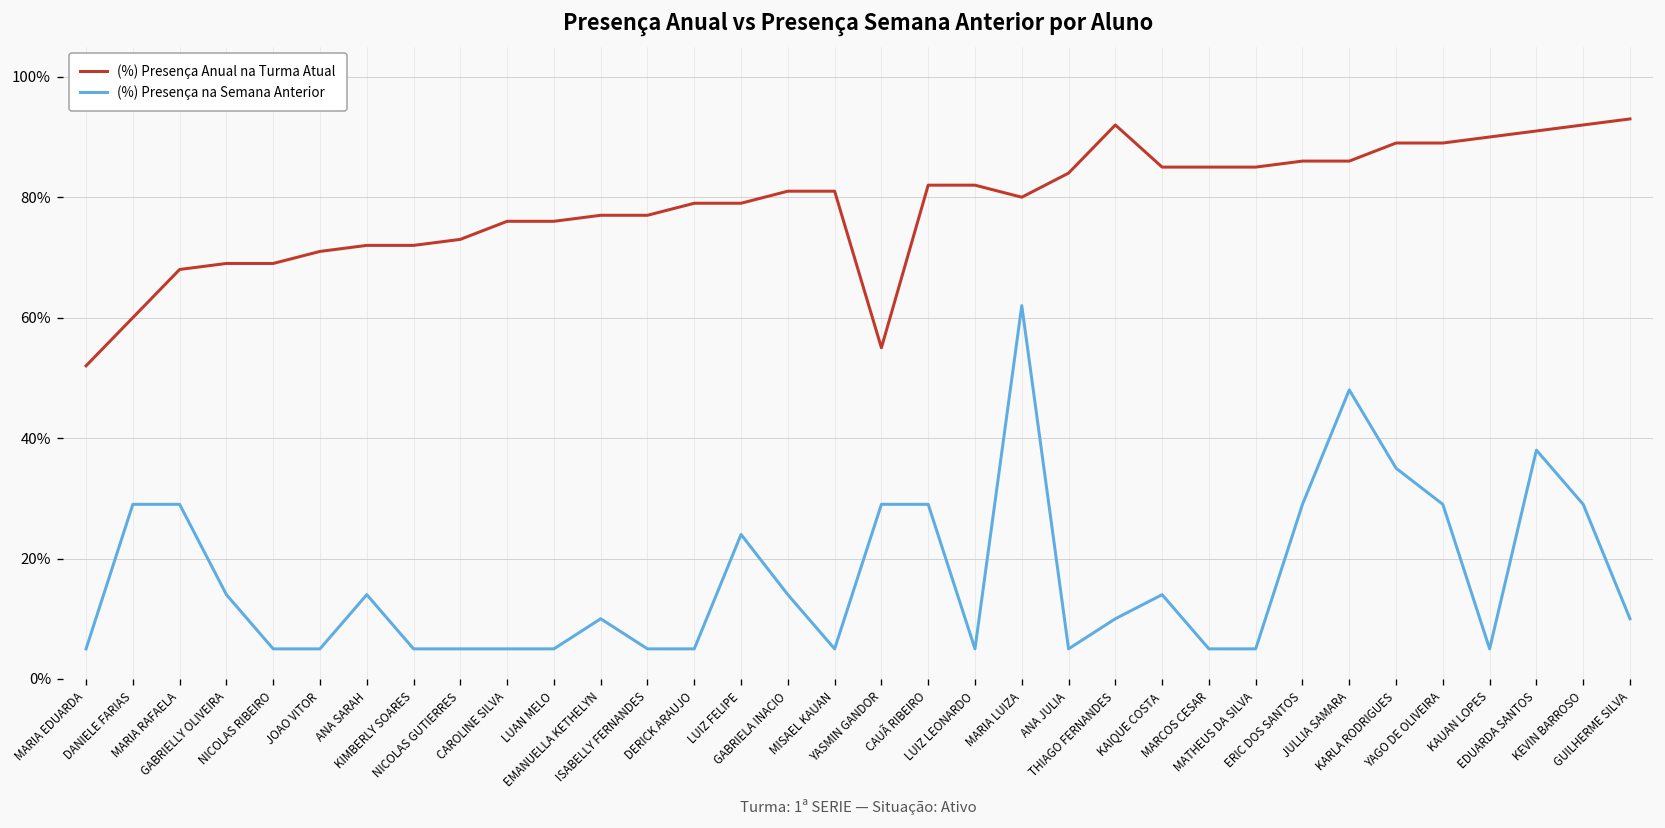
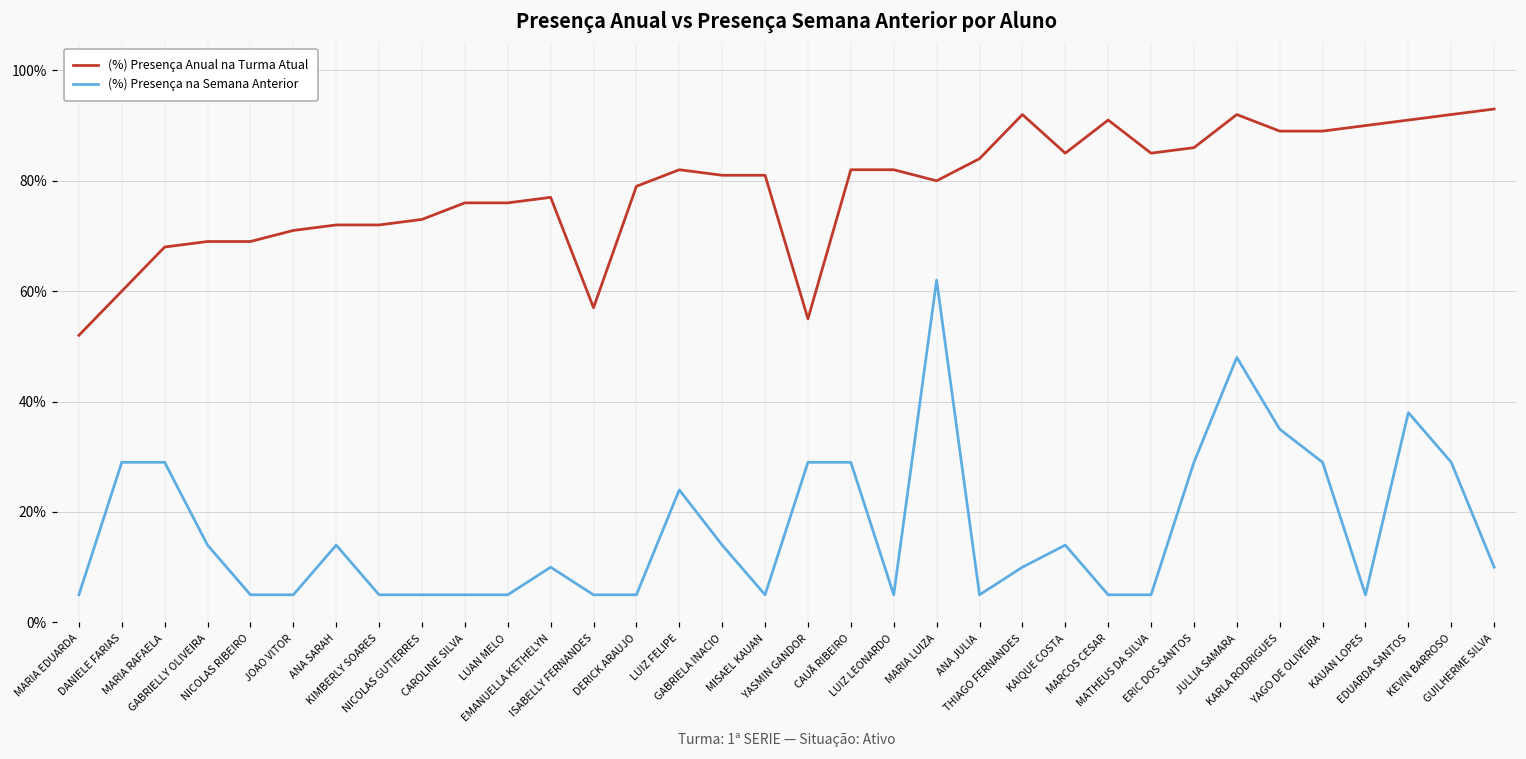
(%) Presença Anual na Turma Atual, ISABELLY FERNANDES: 77% -> 57%
(%) Presença Anual na Turma Atual, LUIZ FELIPE: 79% -> 82%
(%) Presença Anual na Turma Atual, MARCOS CESAR: 85% -> 91%
(%) Presença Anual na Turma Atual, JULLIA SAMARA: 86% -> 92%
